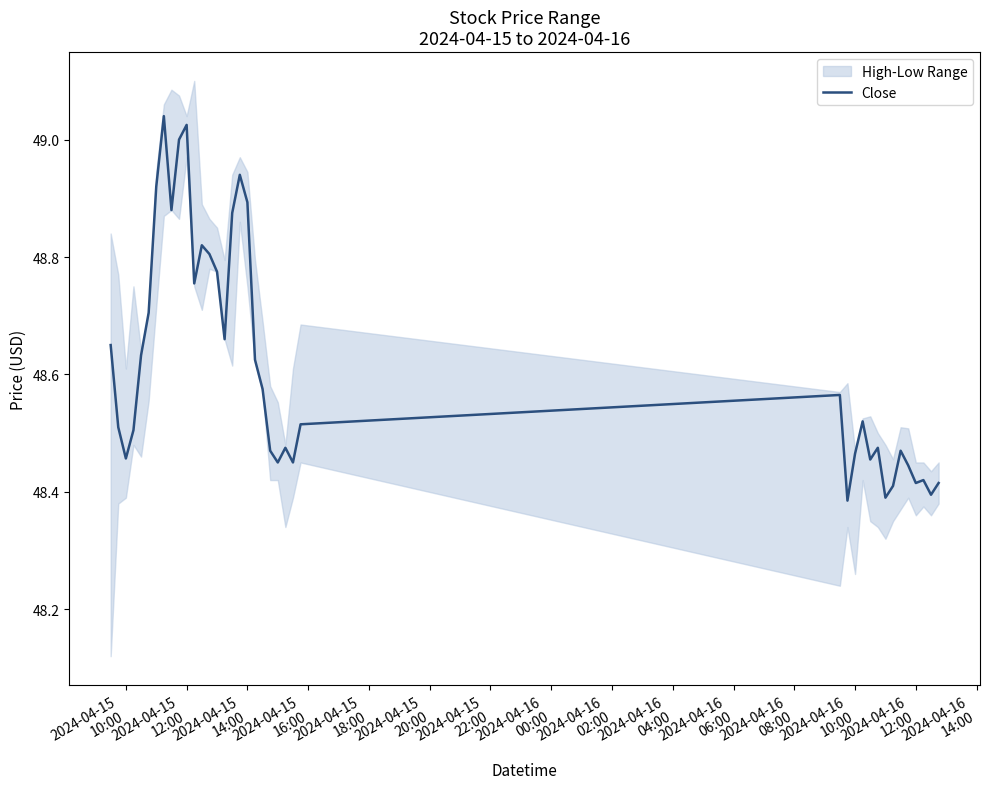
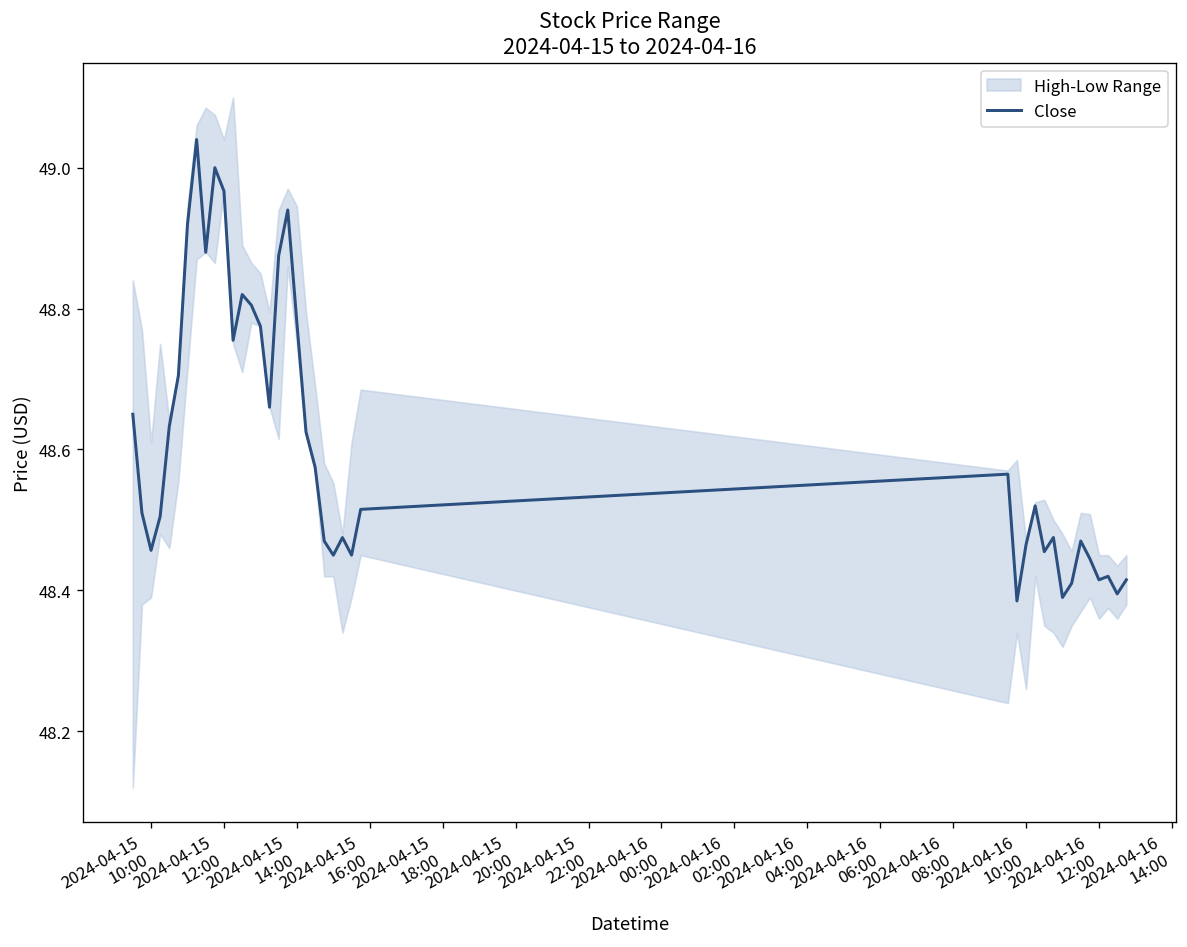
Close, 2024-04-15 12:00: 49.03 -> 48.97
Close, 2024-04-15 14:00: 48.89 -> 48.78
